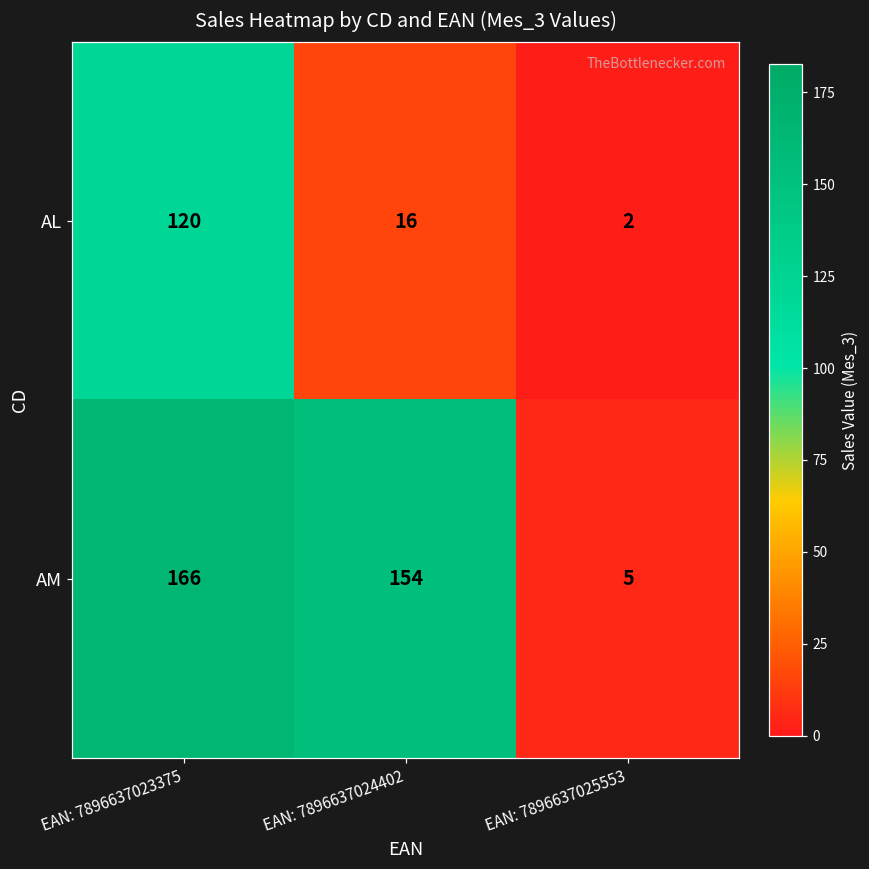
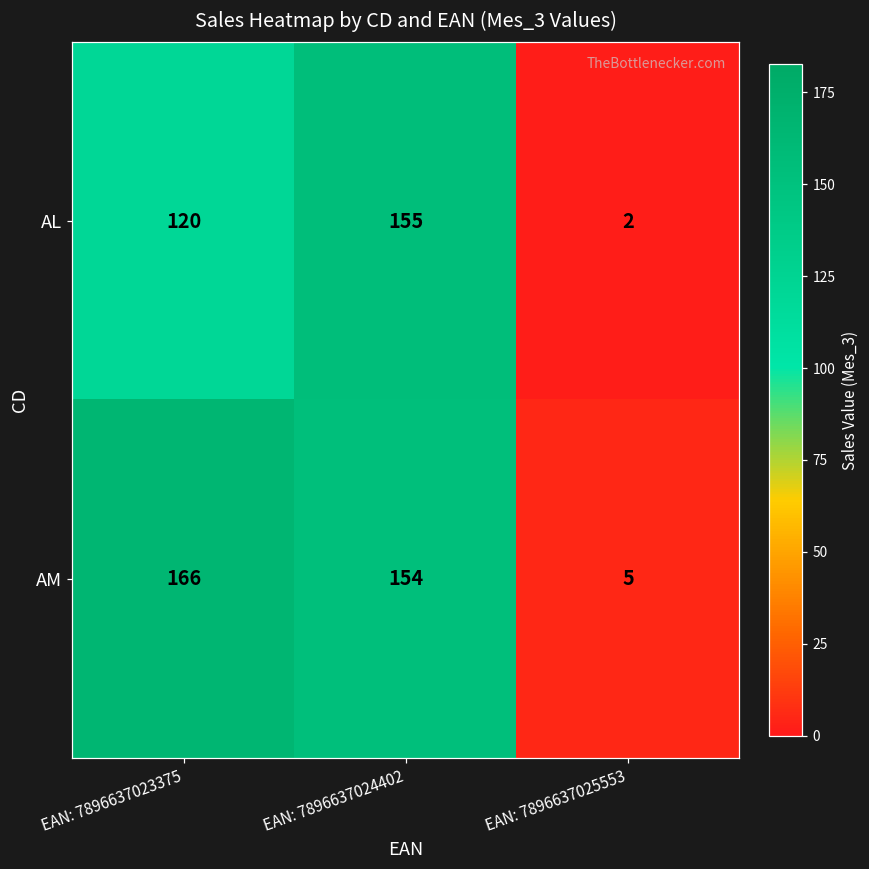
AL, EAN: 7896637024402: 16 -> 155
